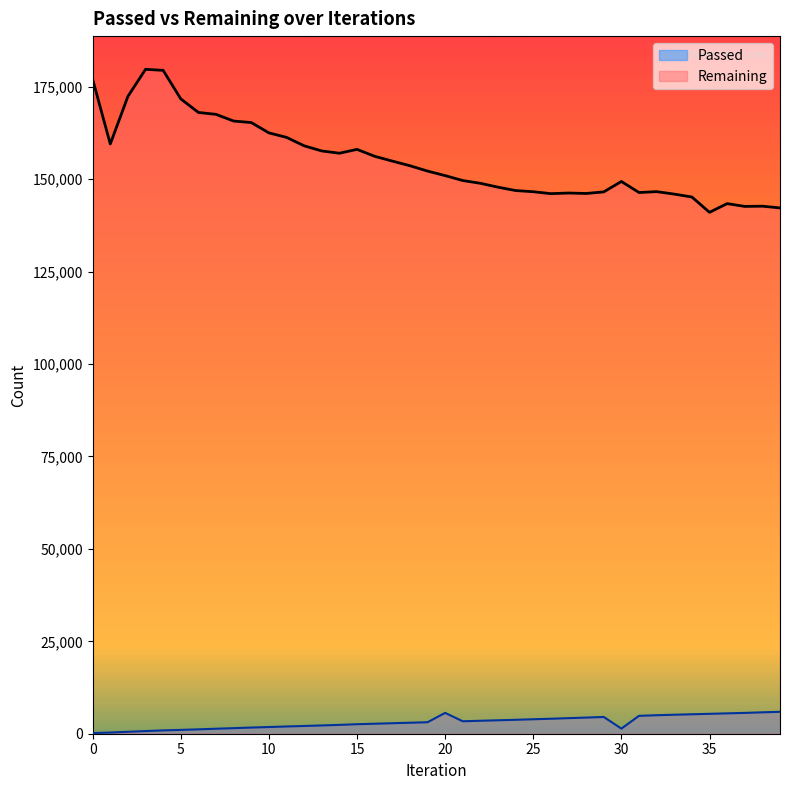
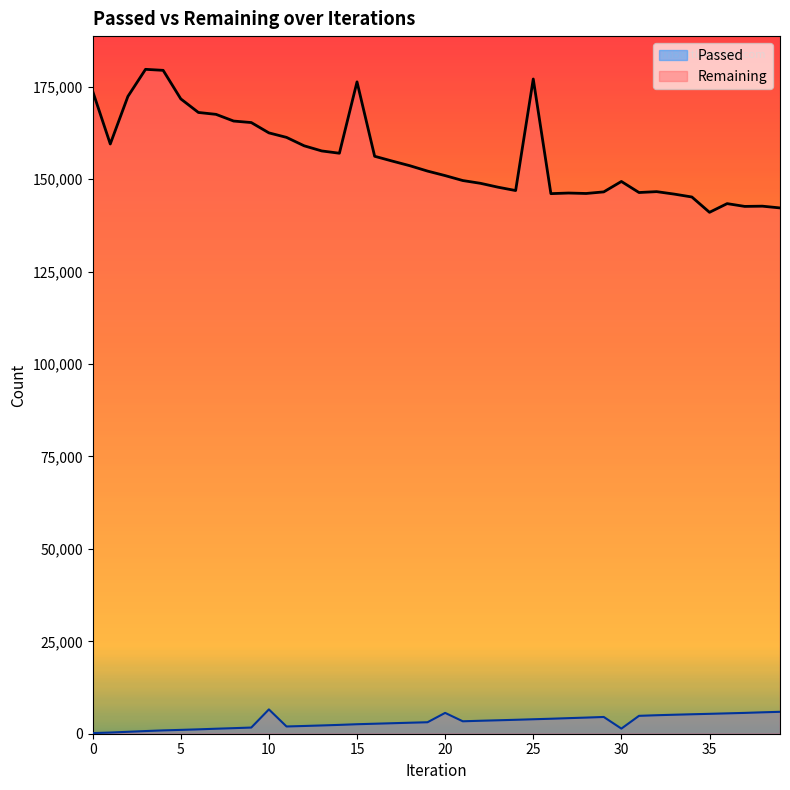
Remaining, 0: 177,000 -> 174,000
Passed, 10: 2,000 -> 7,000
Remaining, 15: 158,000 -> 176,000
Remaining, 25: 147,000 -> 177,000
